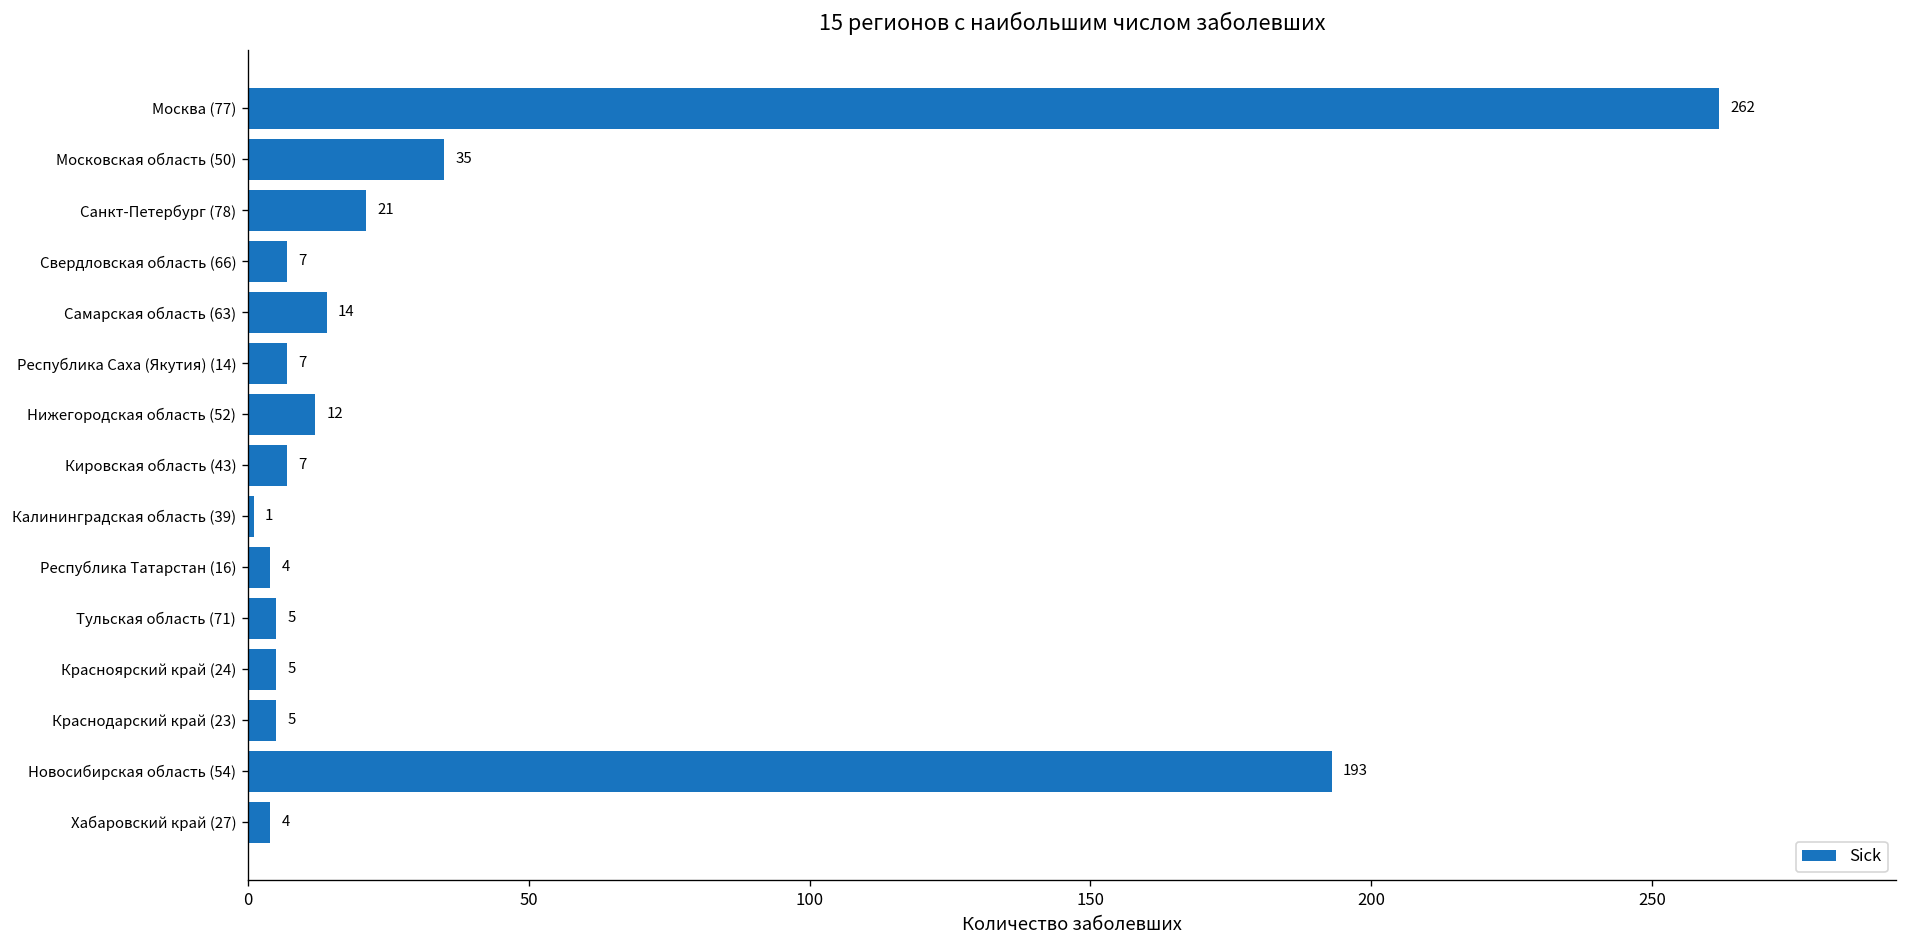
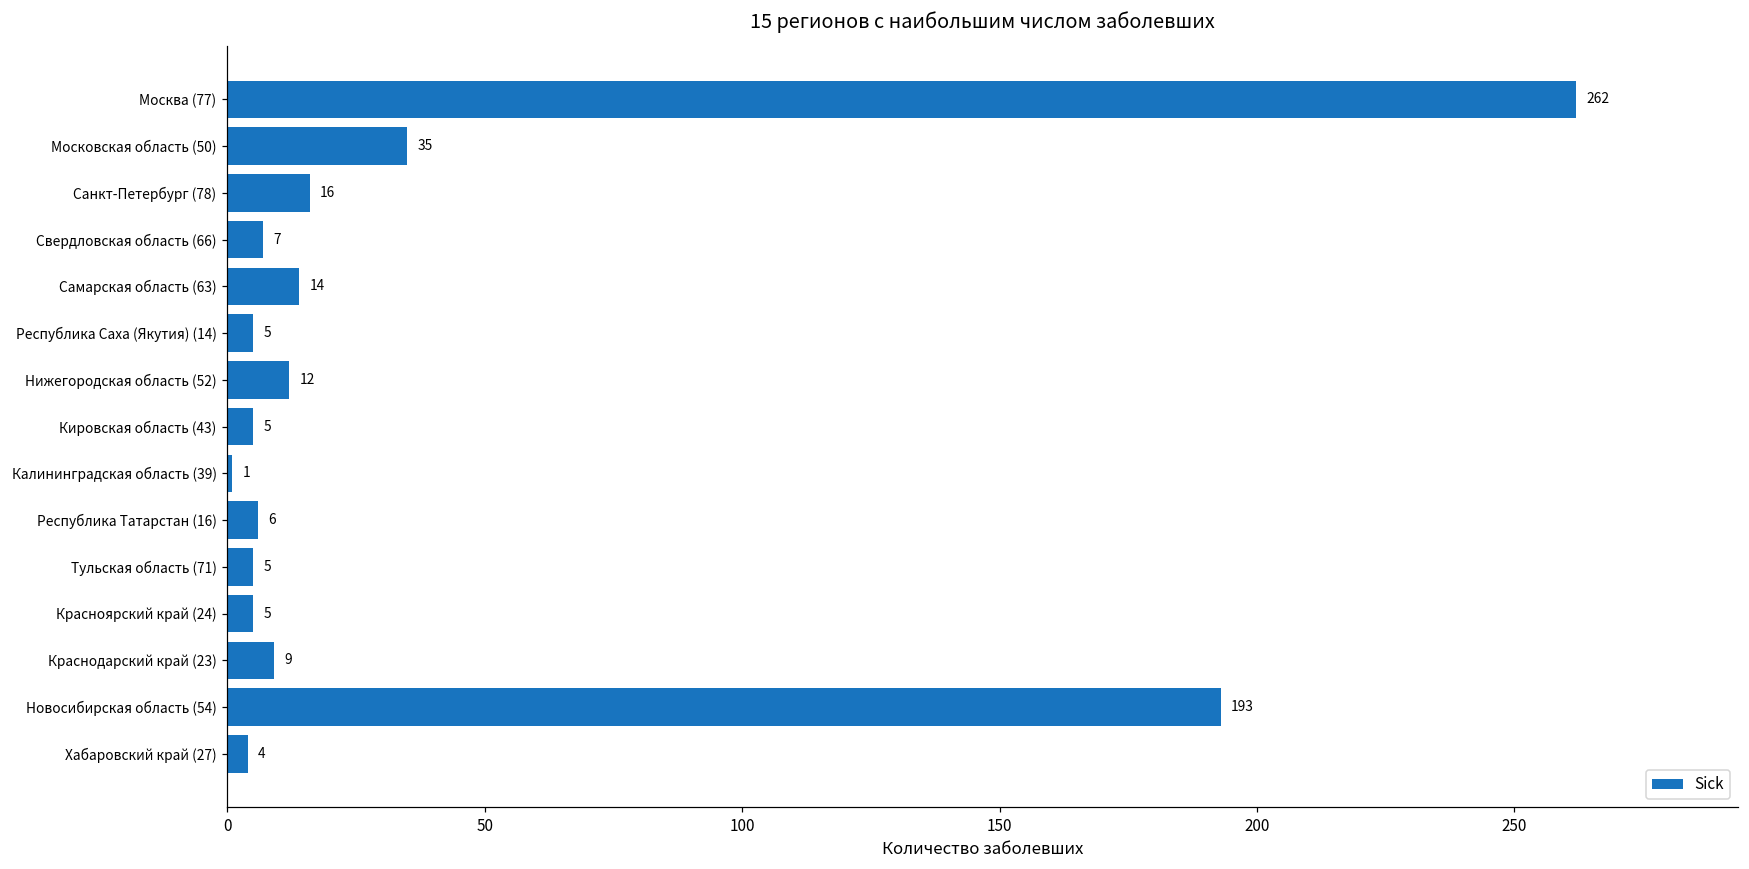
Санкт-Петербург (78): 21 -> 16
Республика Саха (Якутия) (14): 7 -> 5
Кировская область (43): 7 -> 5
Республика Татарстан (16): 4 -> 6
Краснодарский край (23): 5 -> 9
